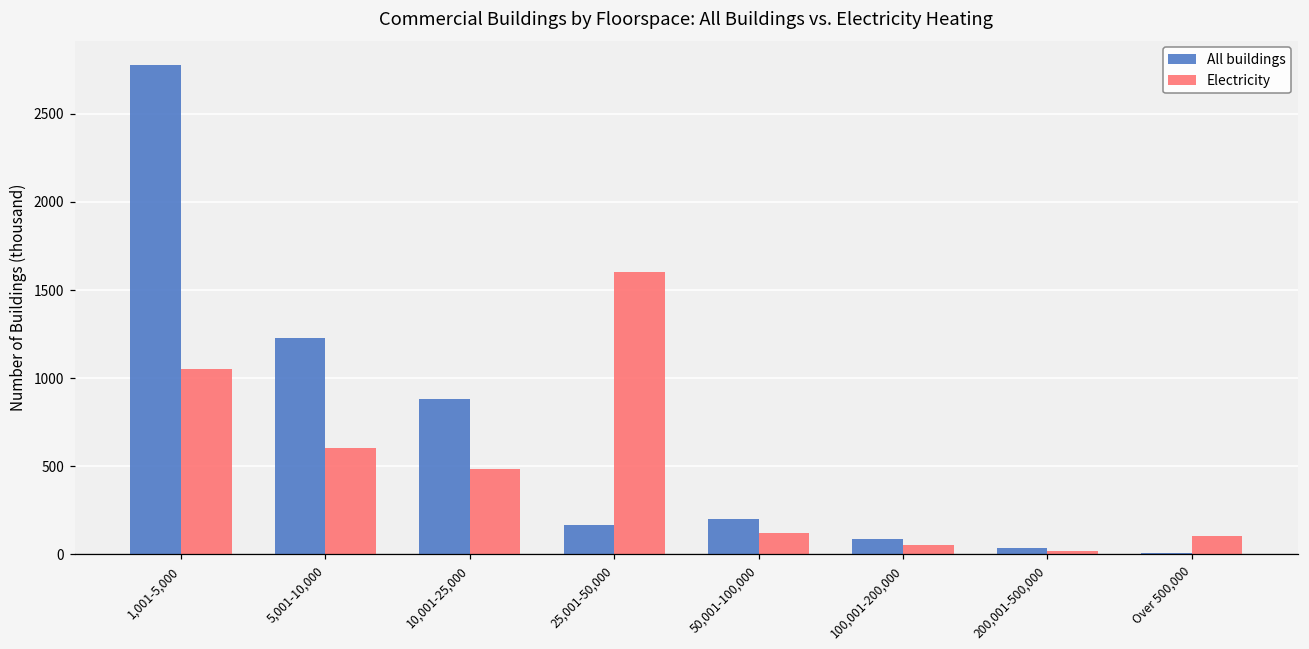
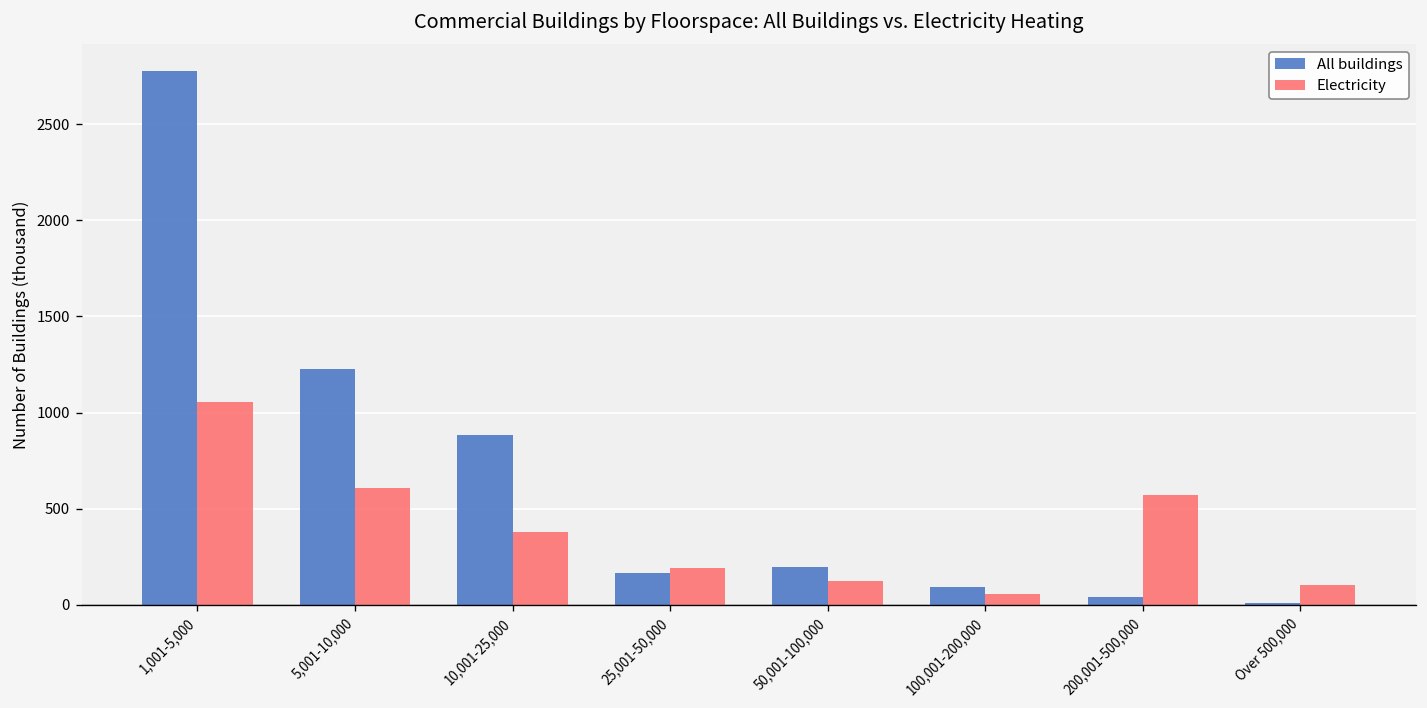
Electricity, 10,001-25,000: 480 -> 380
Electricity, 25,001-50,000: 1610 -> 190
Electricity, 200,001-500,000: 20 -> 570
